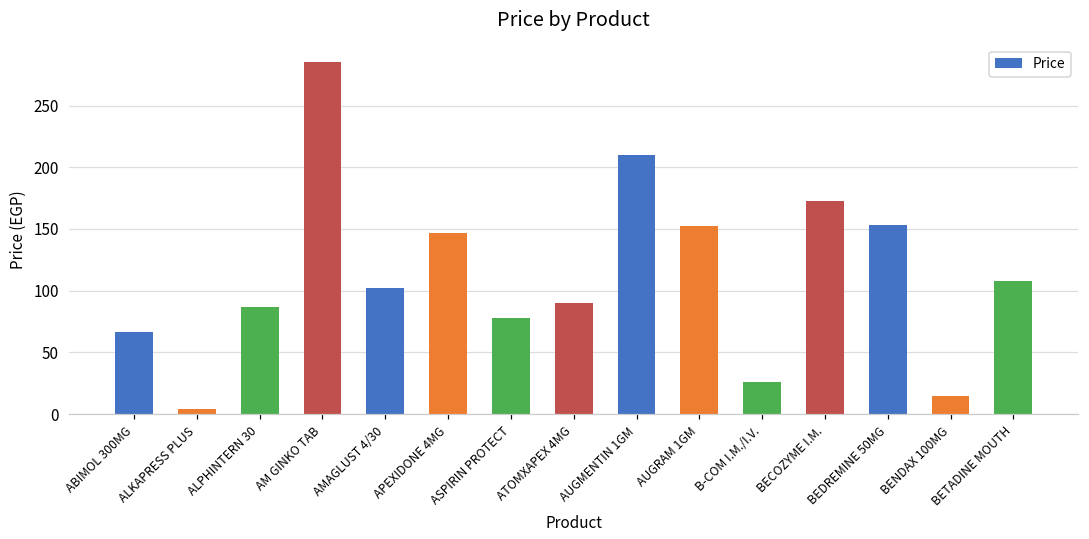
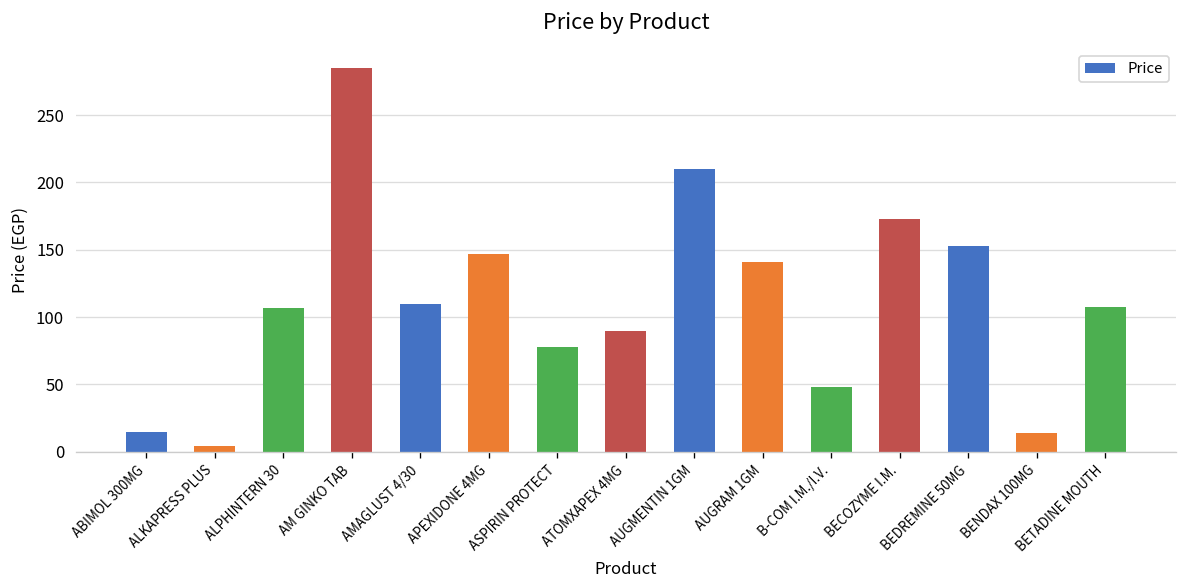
ABIMOL 300MG: 67 -> 15
ALPHINTERN 30: 87 -> 107
AMAGLUST 4/30: 102 -> 110
AUGRAM 1GM: 152 -> 141
B-COM I.M./I.V.: 26 -> 48
